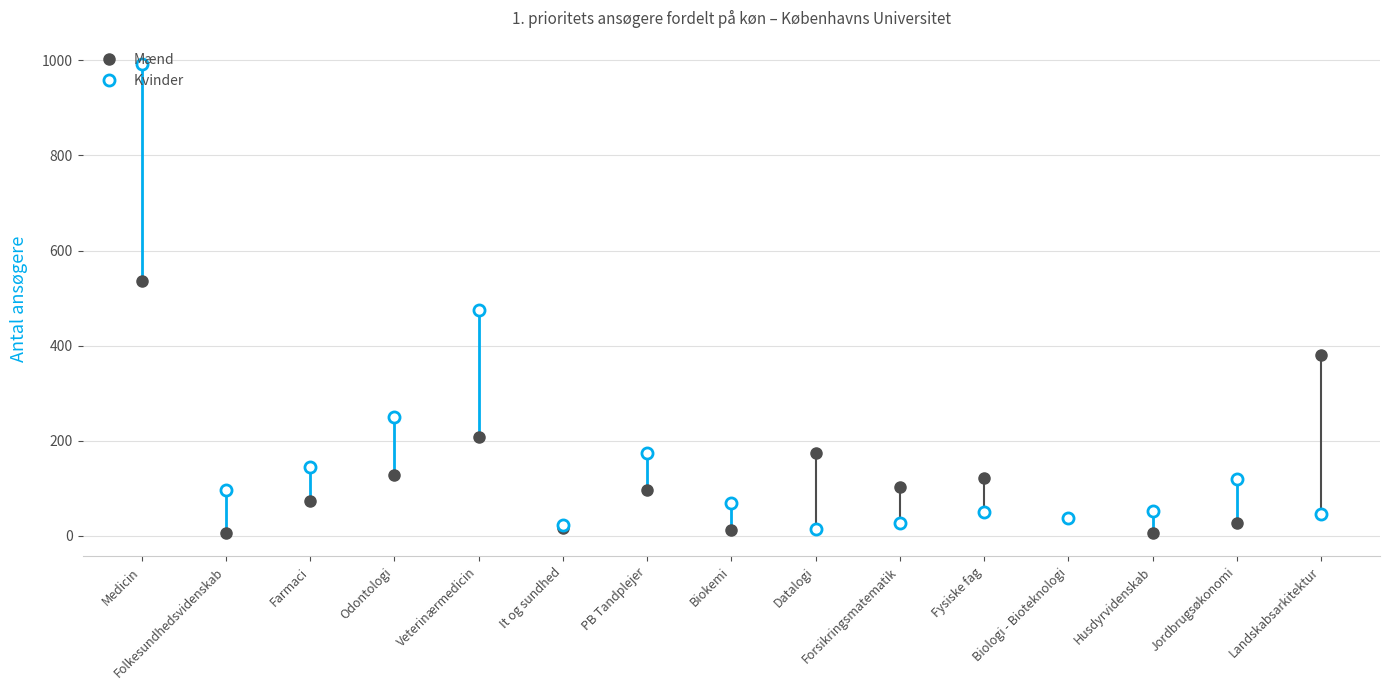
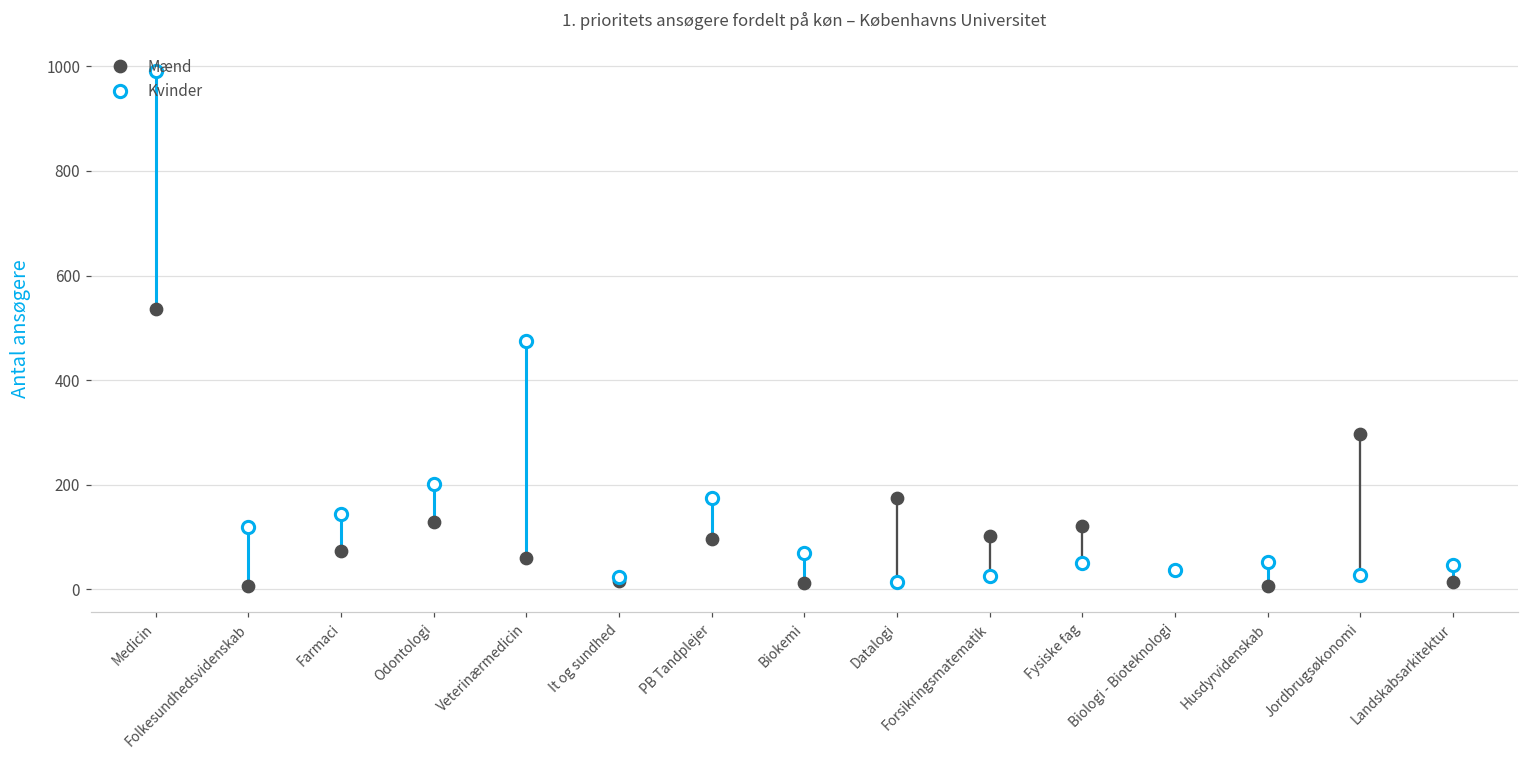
Kvinder, Folkesundhedsvidenskab: 100 -> 120
Kvinder, Odontologi: 250 -> 200
Mænd, Veterinærmedicin: 210 -> 60
Mænd, Jordbrugsøkonomi: 30 -> 300
Kvinder, Jordbrugsøkonomi: 120 -> 30
Mænd, Landskabsarkitektur: 380 -> 20
